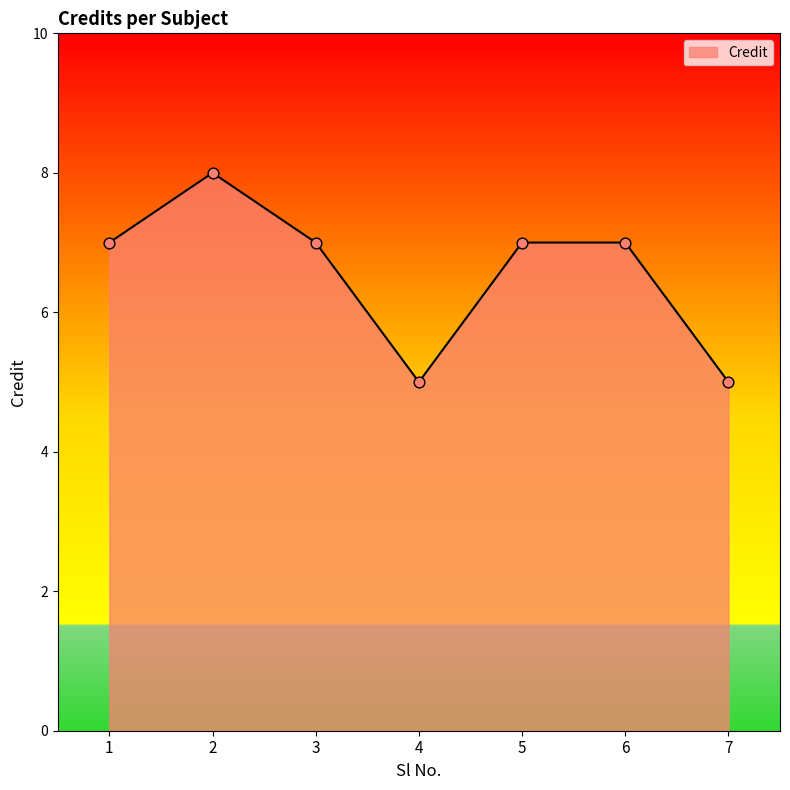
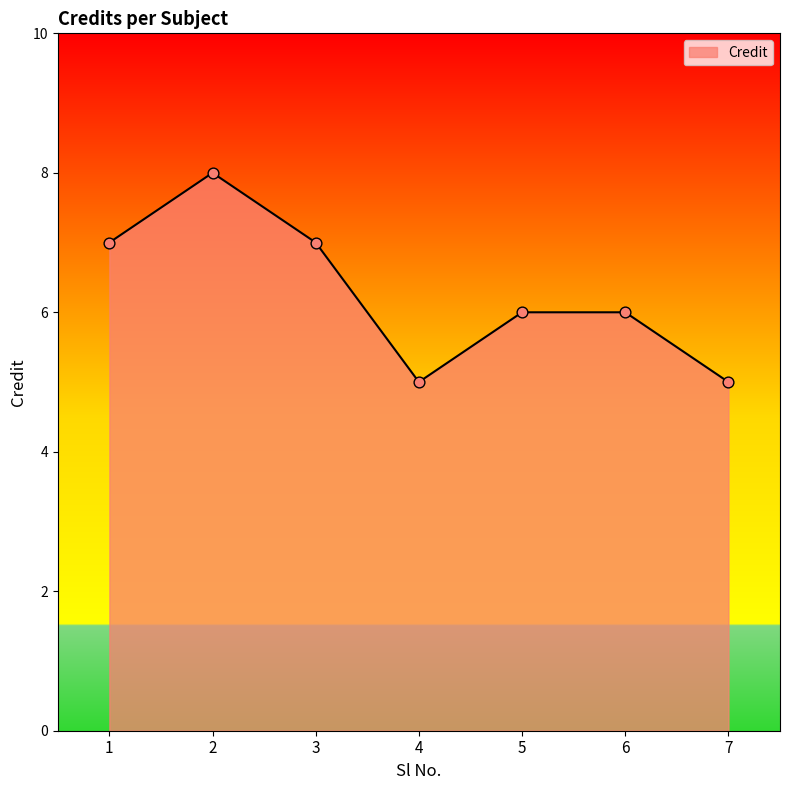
5: 7 -> 6
6: 7 -> 6
